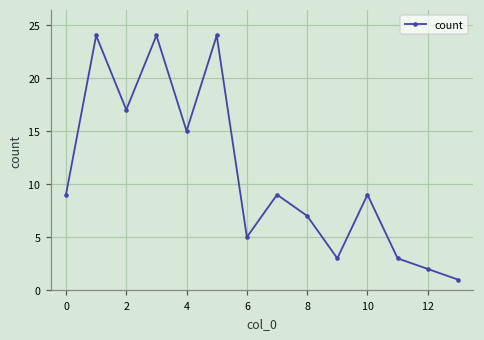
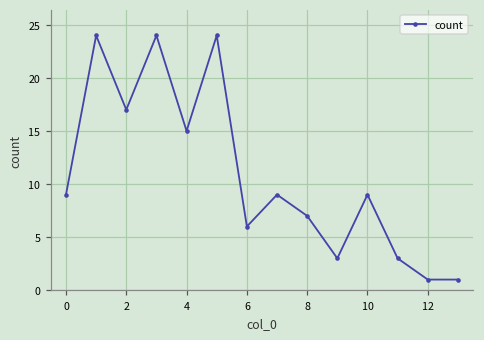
6: 5 -> 6
12: 2 -> 1
